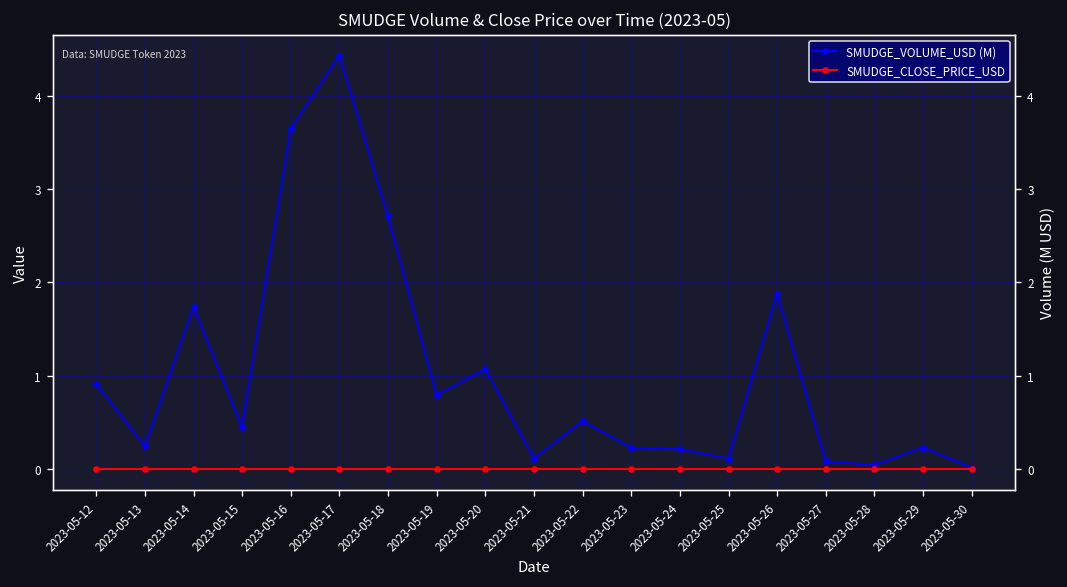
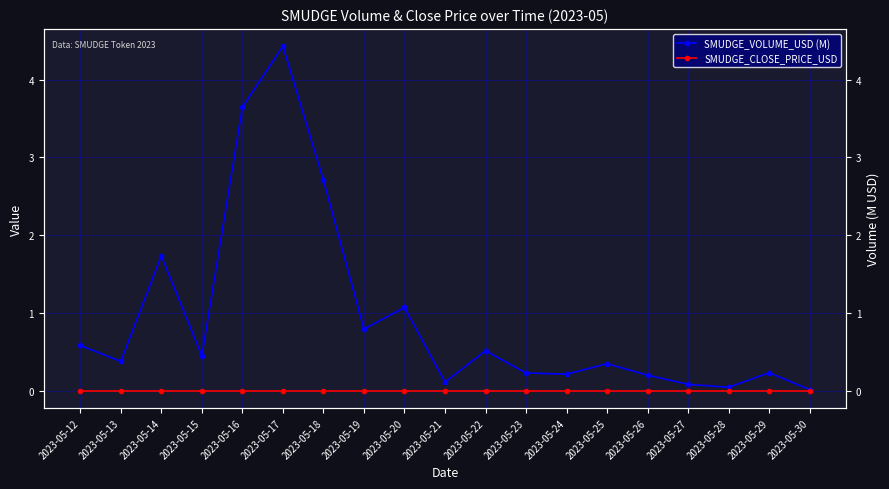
SMUDGE_VOLUME_USD (M), 2023-05-12: 0.9 -> 0.6
SMUDGE_VOLUME_USD (M), 2023-05-13: 0.2 -> 0.4
SMUDGE_VOLUME_USD (M), 2023-05-25: 0.1 -> 0.3
SMUDGE_VOLUME_USD (M), 2023-05-26: 1.9 -> 0.2
